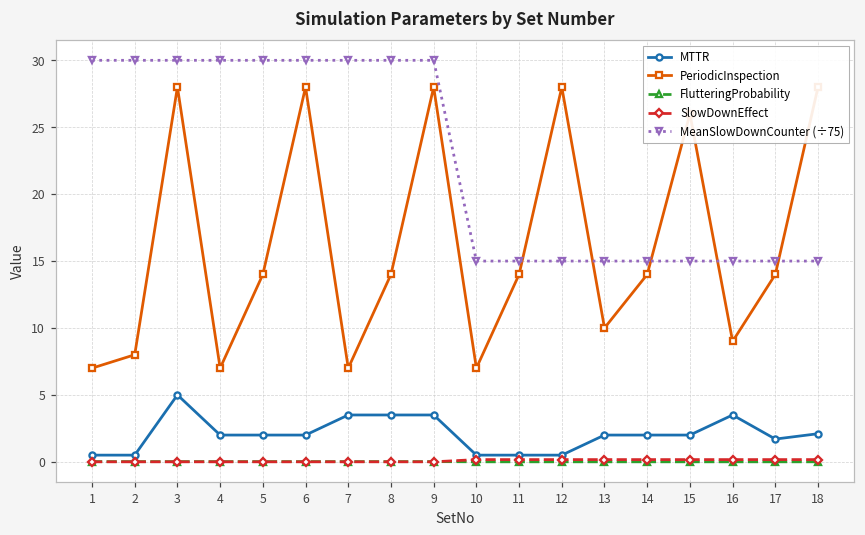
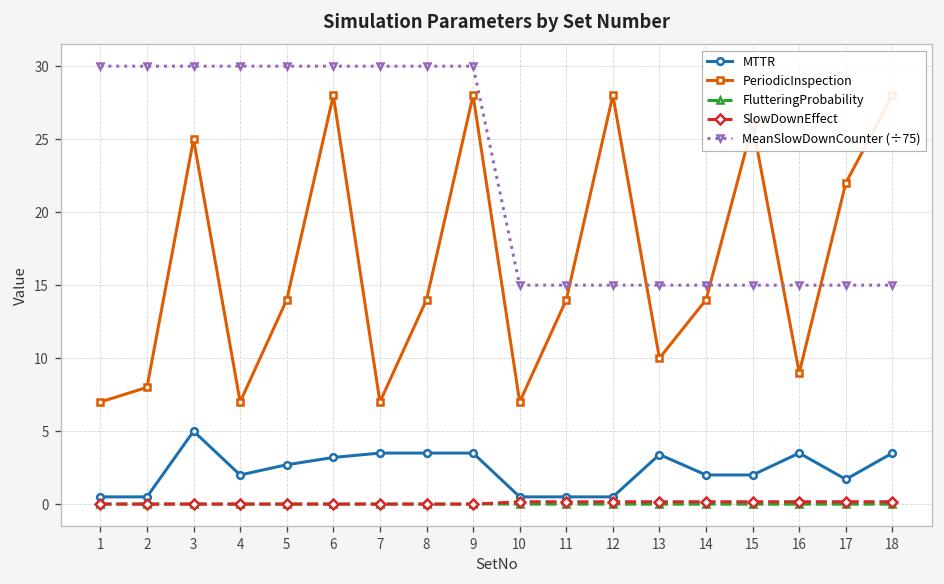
PeriodicInspection, 3: 28 -> 25
MTTR, 5: 2.0 -> 2.7
MTTR, 6: 2.0 -> 3.2
MTTR, 13: 2.0 -> 3.4
PeriodicInspection, 17: 14 -> 22
MTTR, 18: 2.1 -> 3.5
